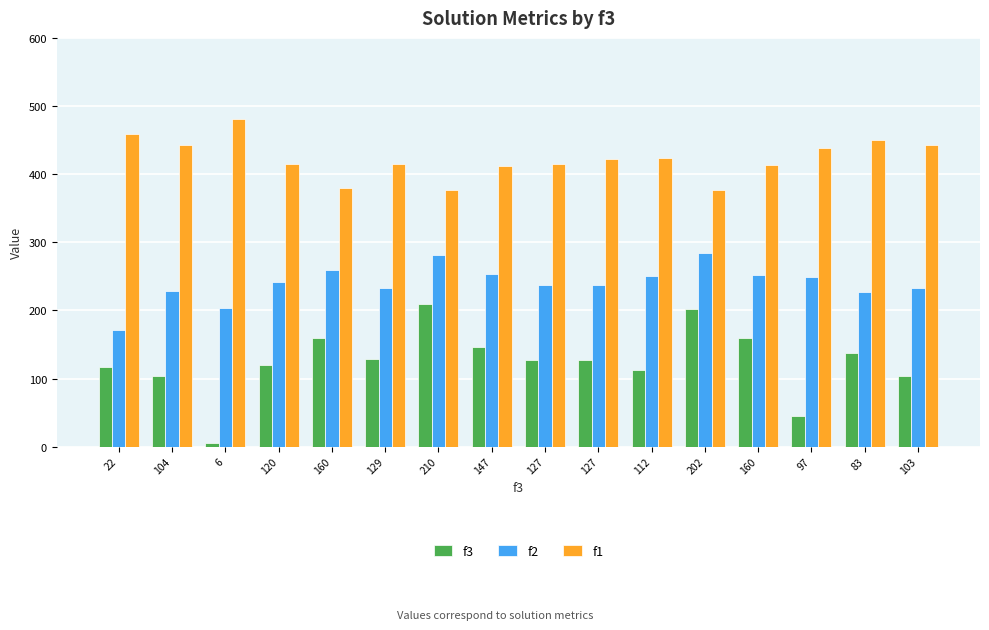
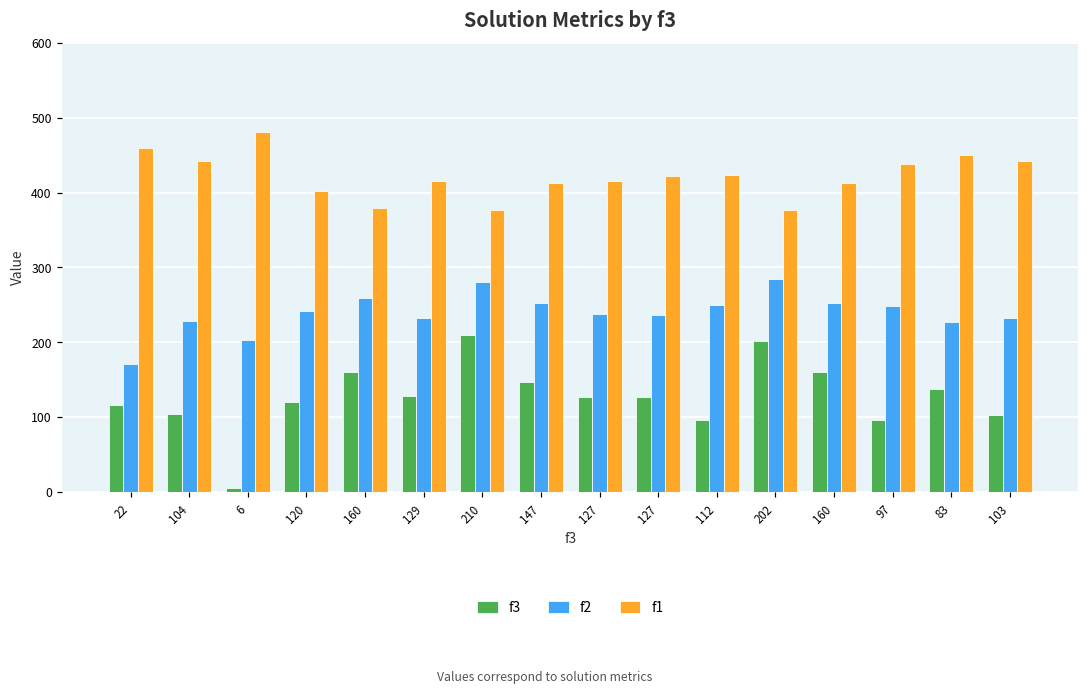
f1, 120: 420 -> 400
f3, 112: 110 -> 100
f3, 97: 50 -> 100
